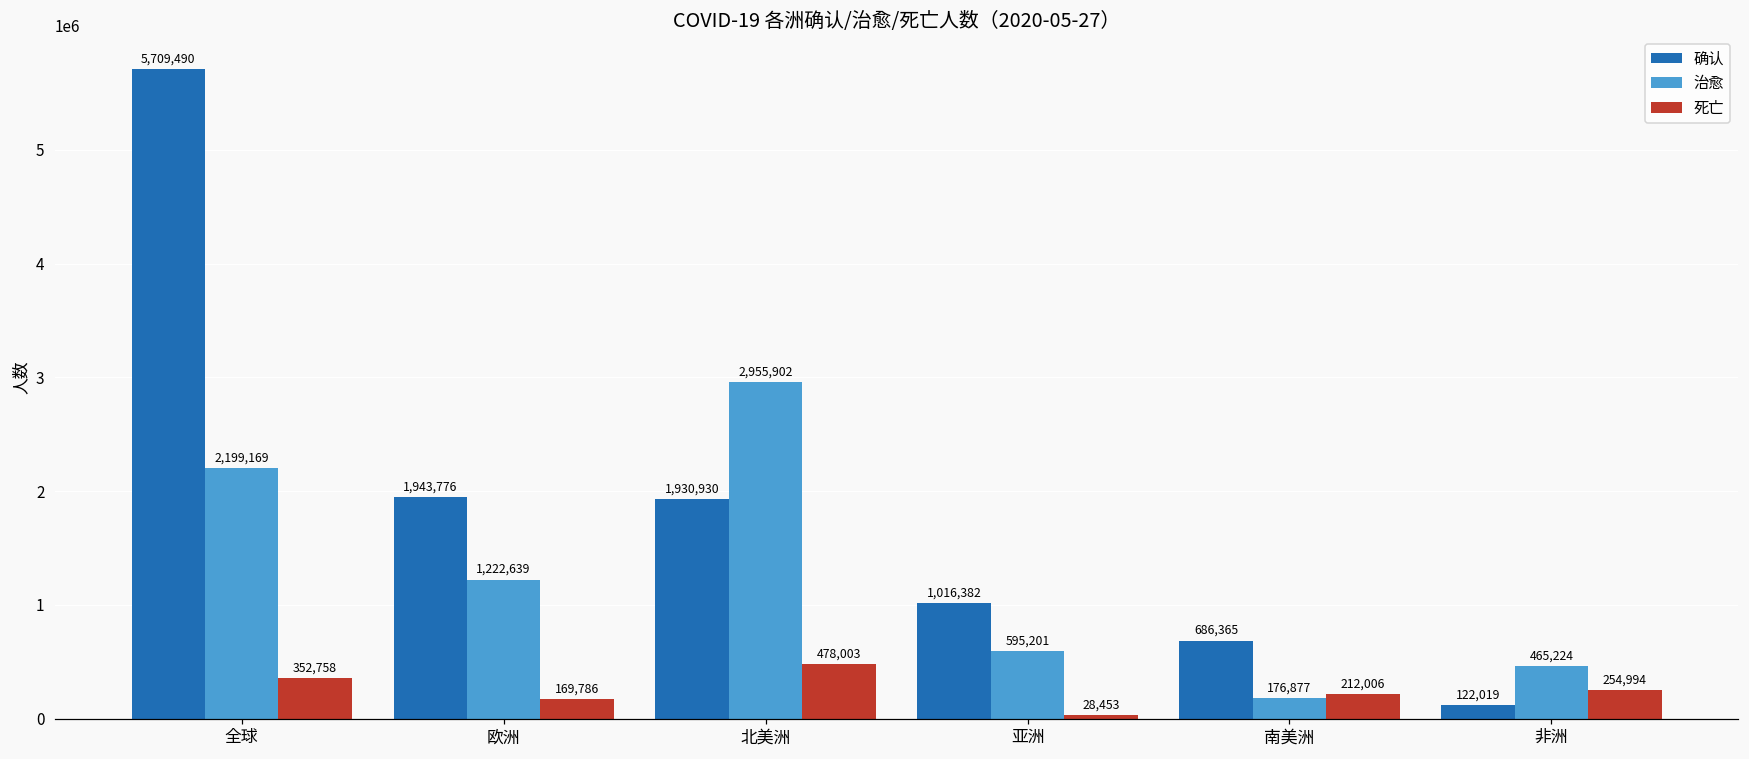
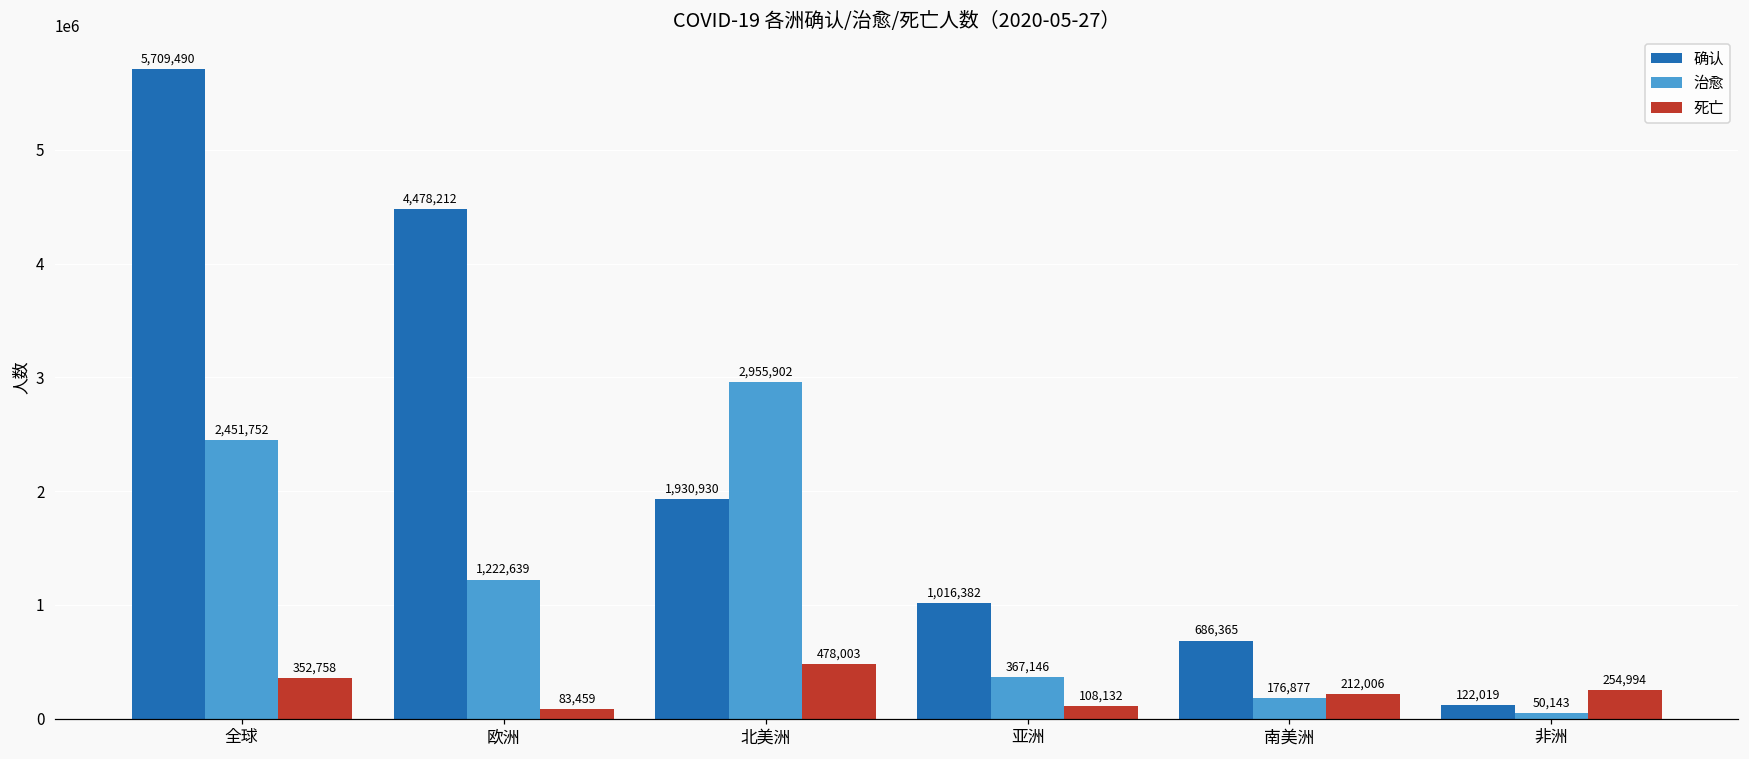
治愈, 全球: 2,199,169 -> 2,451,752
确认, 欧洲: 1,943,776 -> 4,478,212
死亡, 欧洲: 169,786 -> 83,459
治愈, 亚洲: 595,201 -> 367,146
死亡, 亚洲: 28,453 -> 108,132
治愈, 非洲: 465,224 -> 50,143
